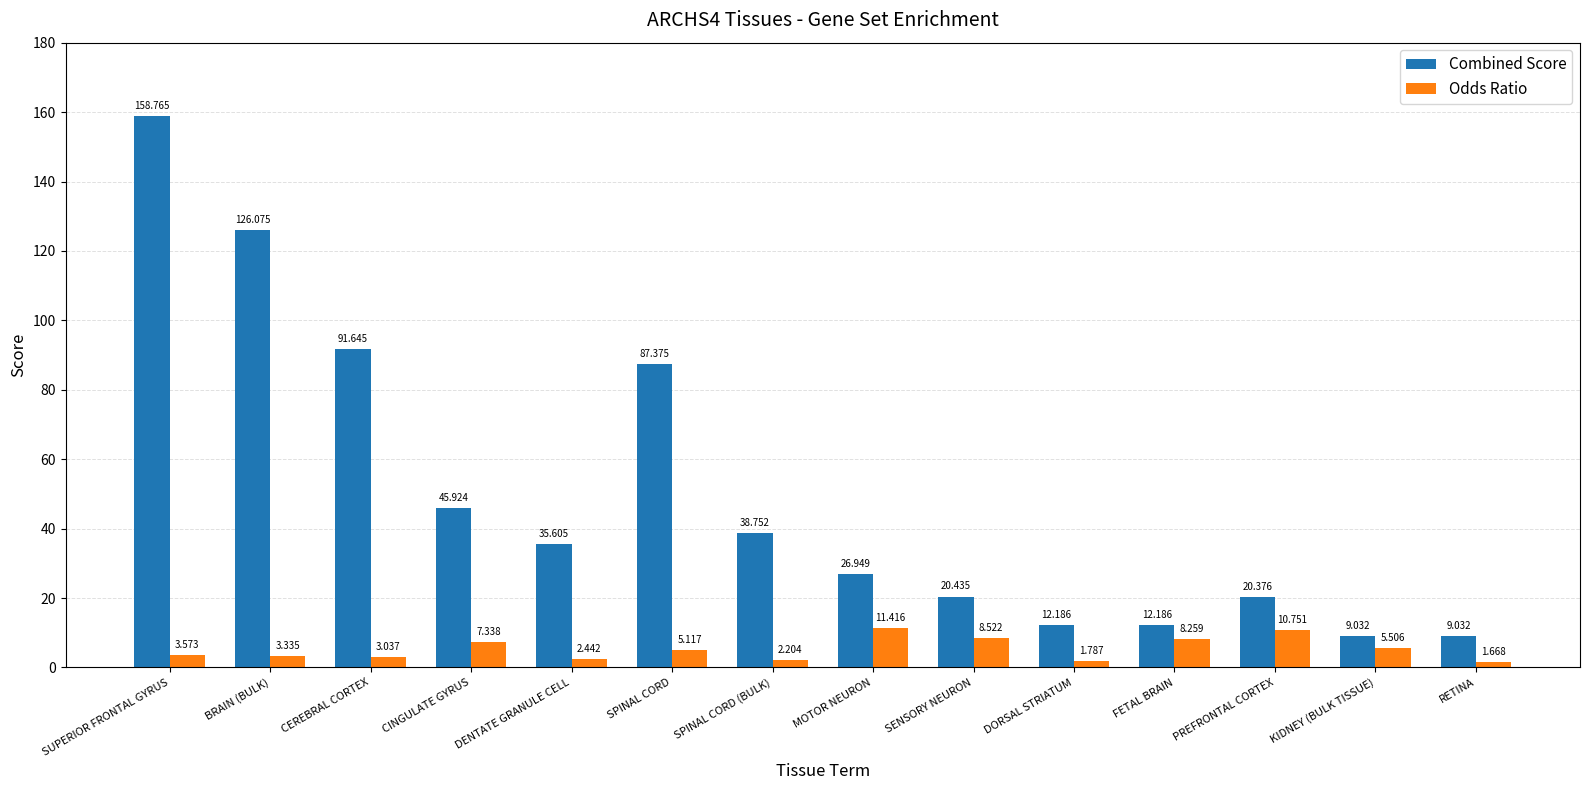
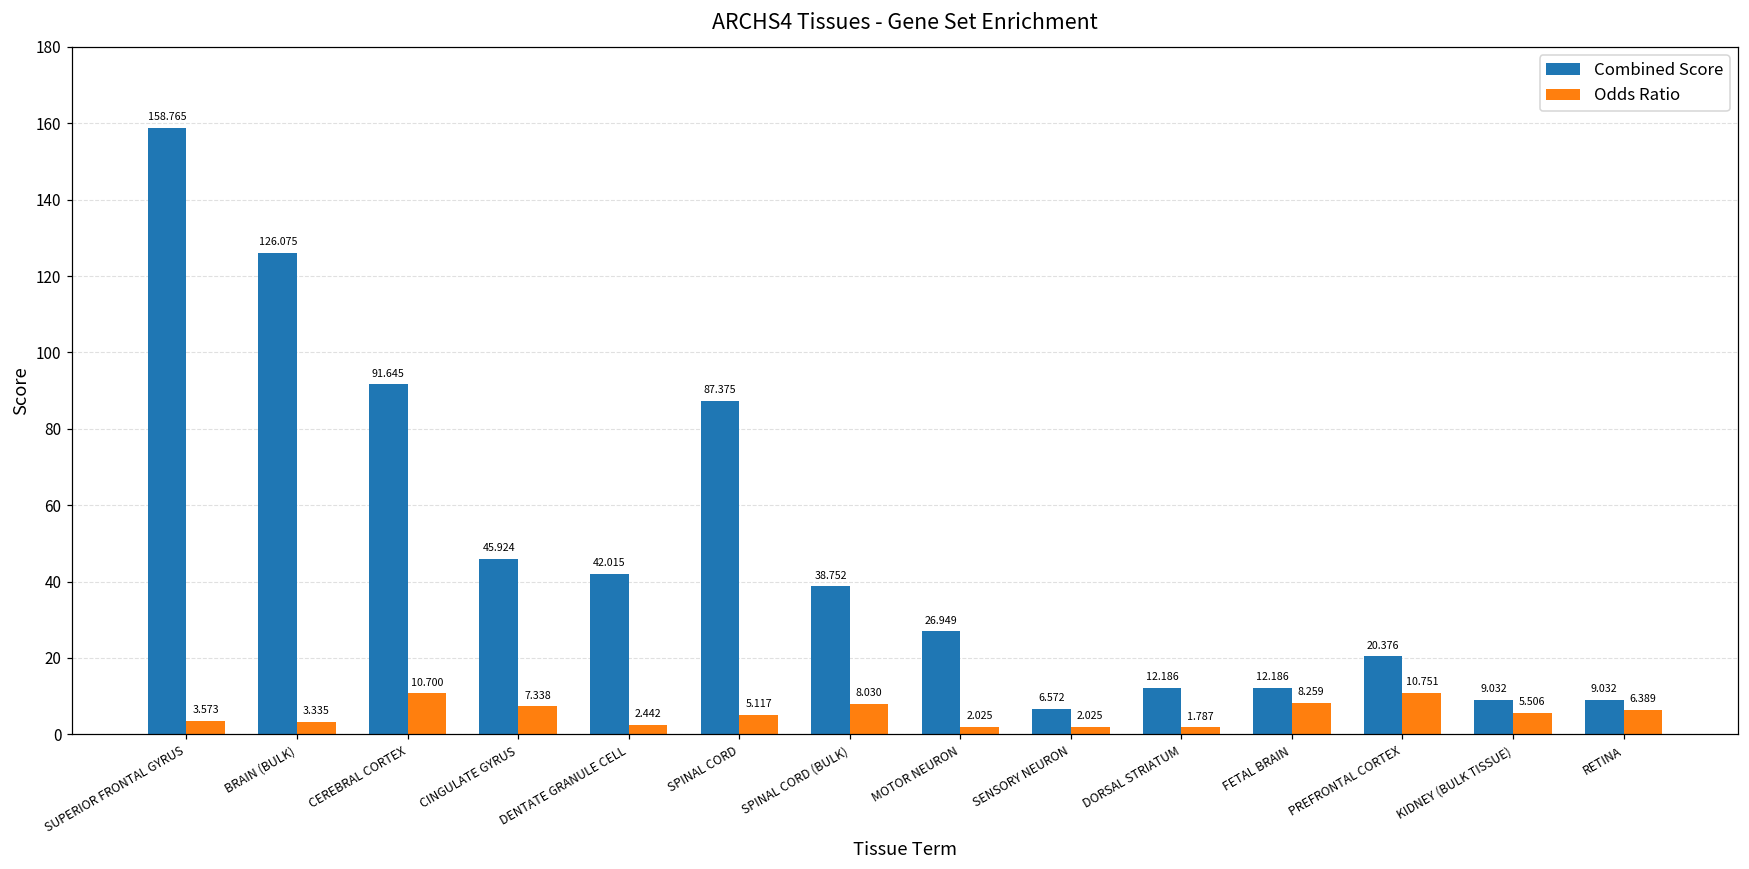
Odds Ratio, CEREBRAL CORTEX: 3.037 -> 10.700
Combined Score, DENTATE GRANULE CELL: 35.605 -> 42.015
Odds Ratio, SPINAL CORD (BULK): 2.204 -> 8.030
Odds Ratio, MOTOR NEURON: 11.416 -> 2.025
Combined Score, SENSORY NEURON: 20.435 -> 6.572
Odds Ratio, SENSORY NEURON: 8.522 -> 2.025
Odds Ratio, RETINA: 1.668 -> 6.389
